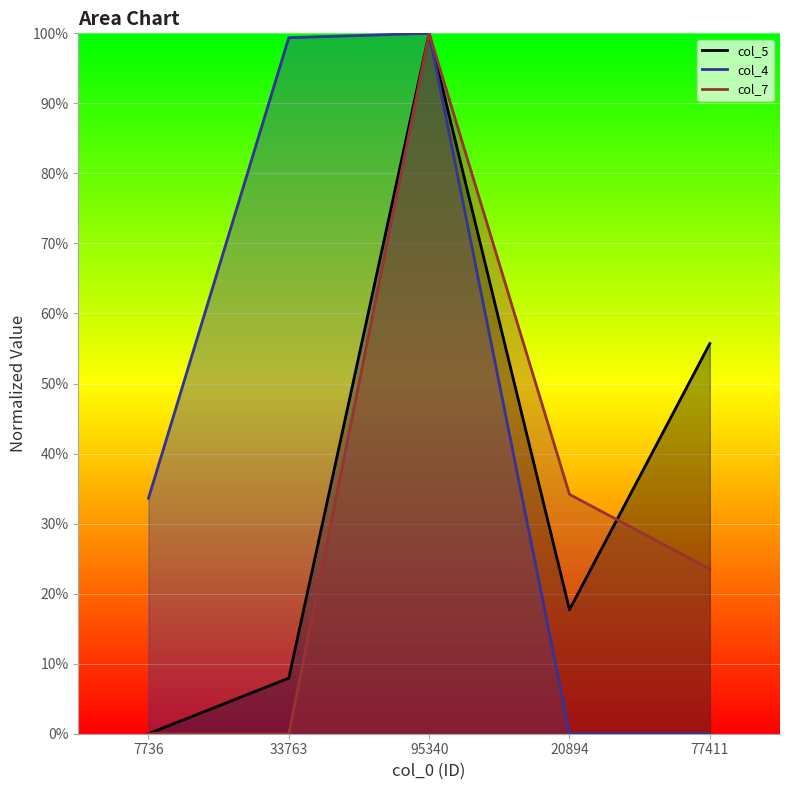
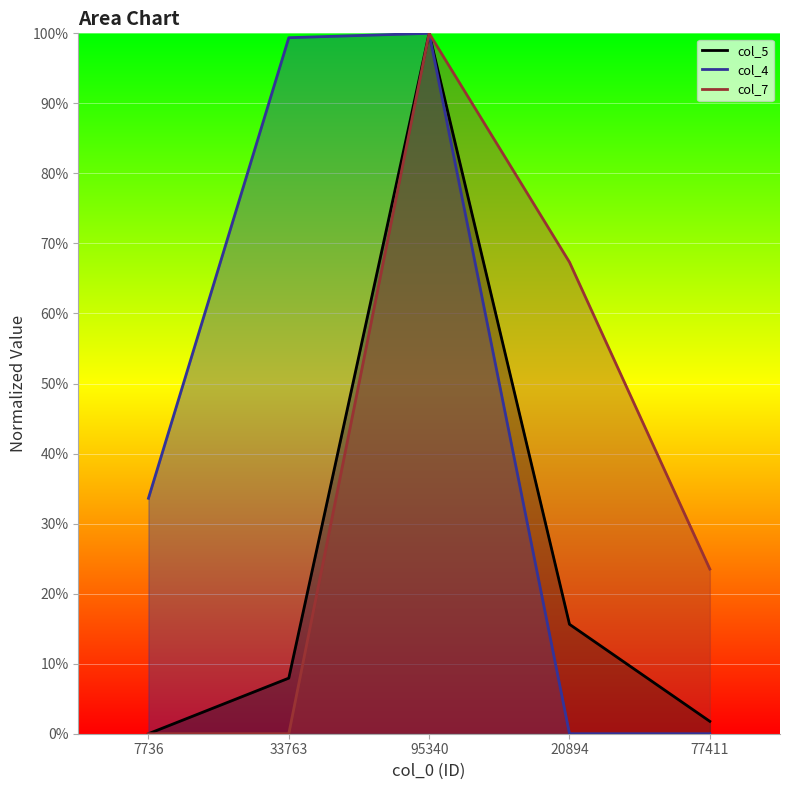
col_5, 20894: 18% -> 16%
col_7, 20894: 34% -> 67%
col_5, 77411: 56% -> 2%
